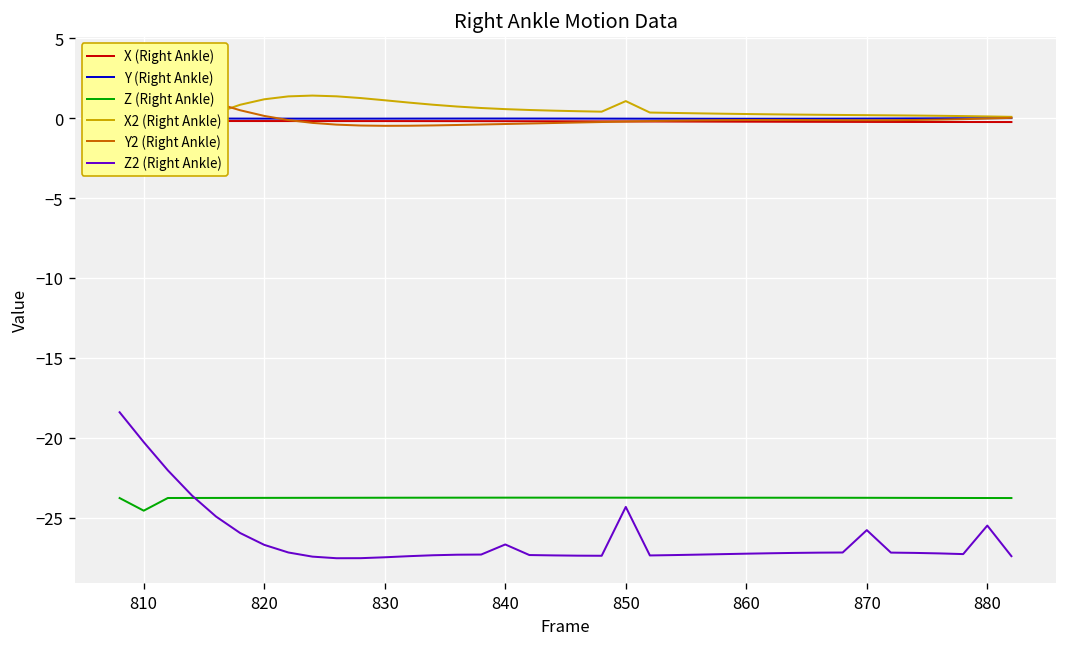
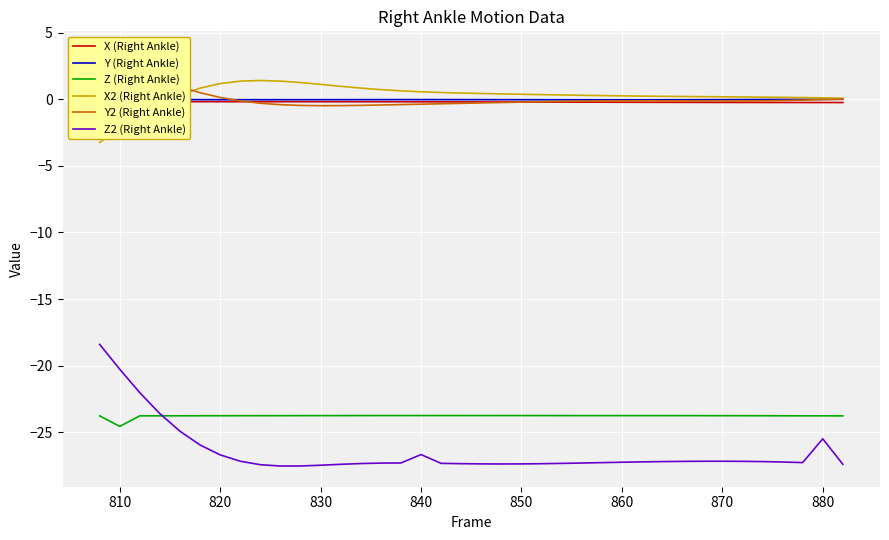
X2 (Right Ankle), 850: 1.1 -> 0.4
Z2 (Right Ankle), 850: -24.3 -> -27.4
Z2 (Right Ankle), 870: -25.8 -> -27.2
